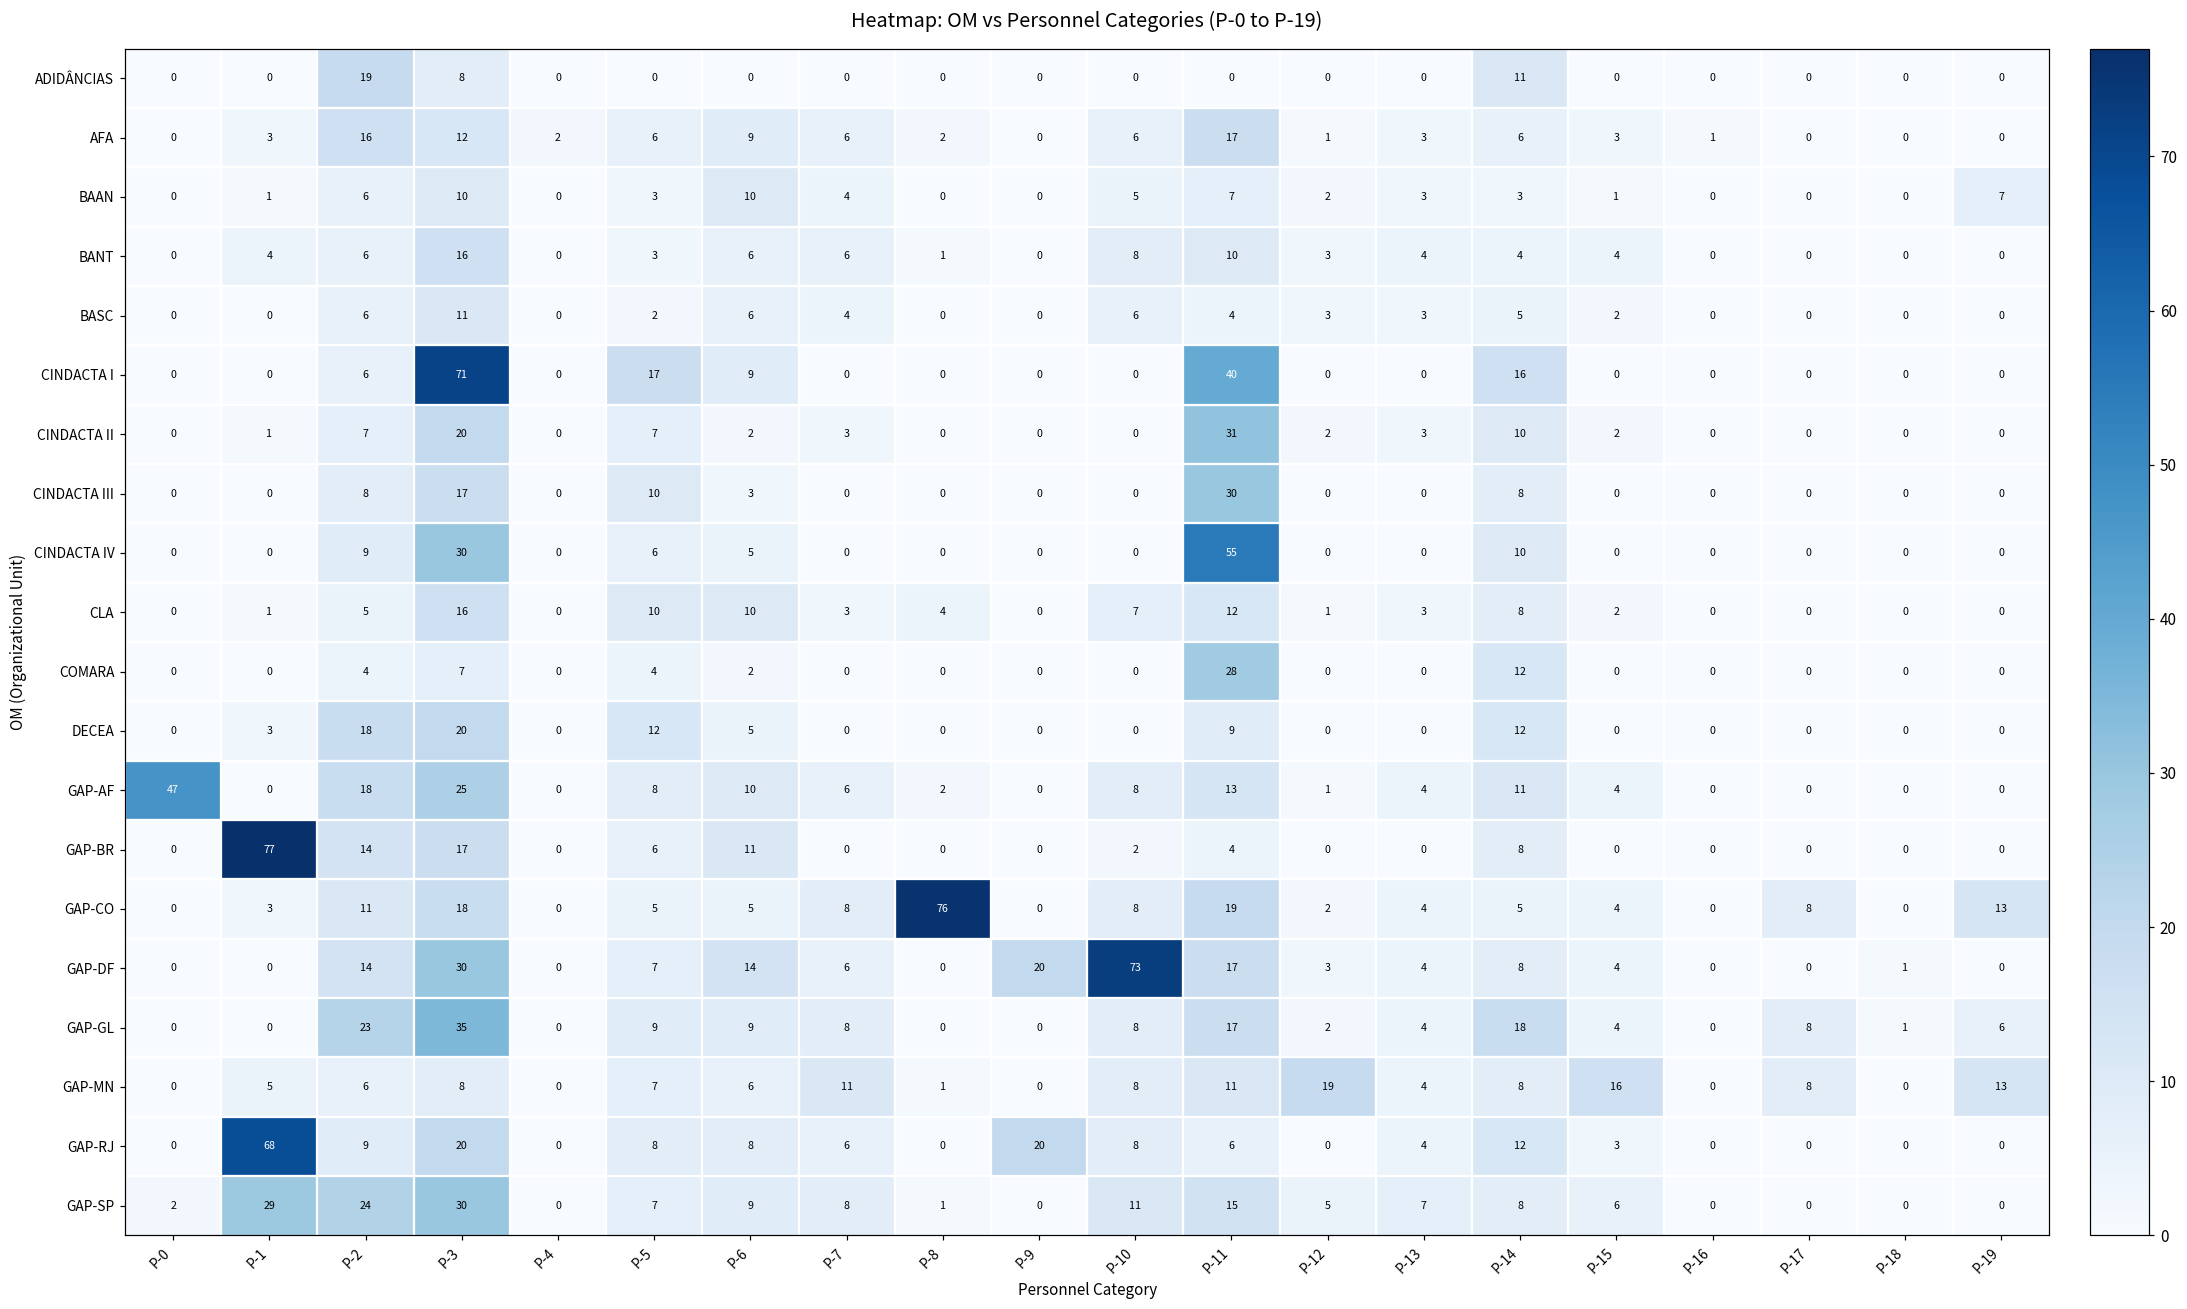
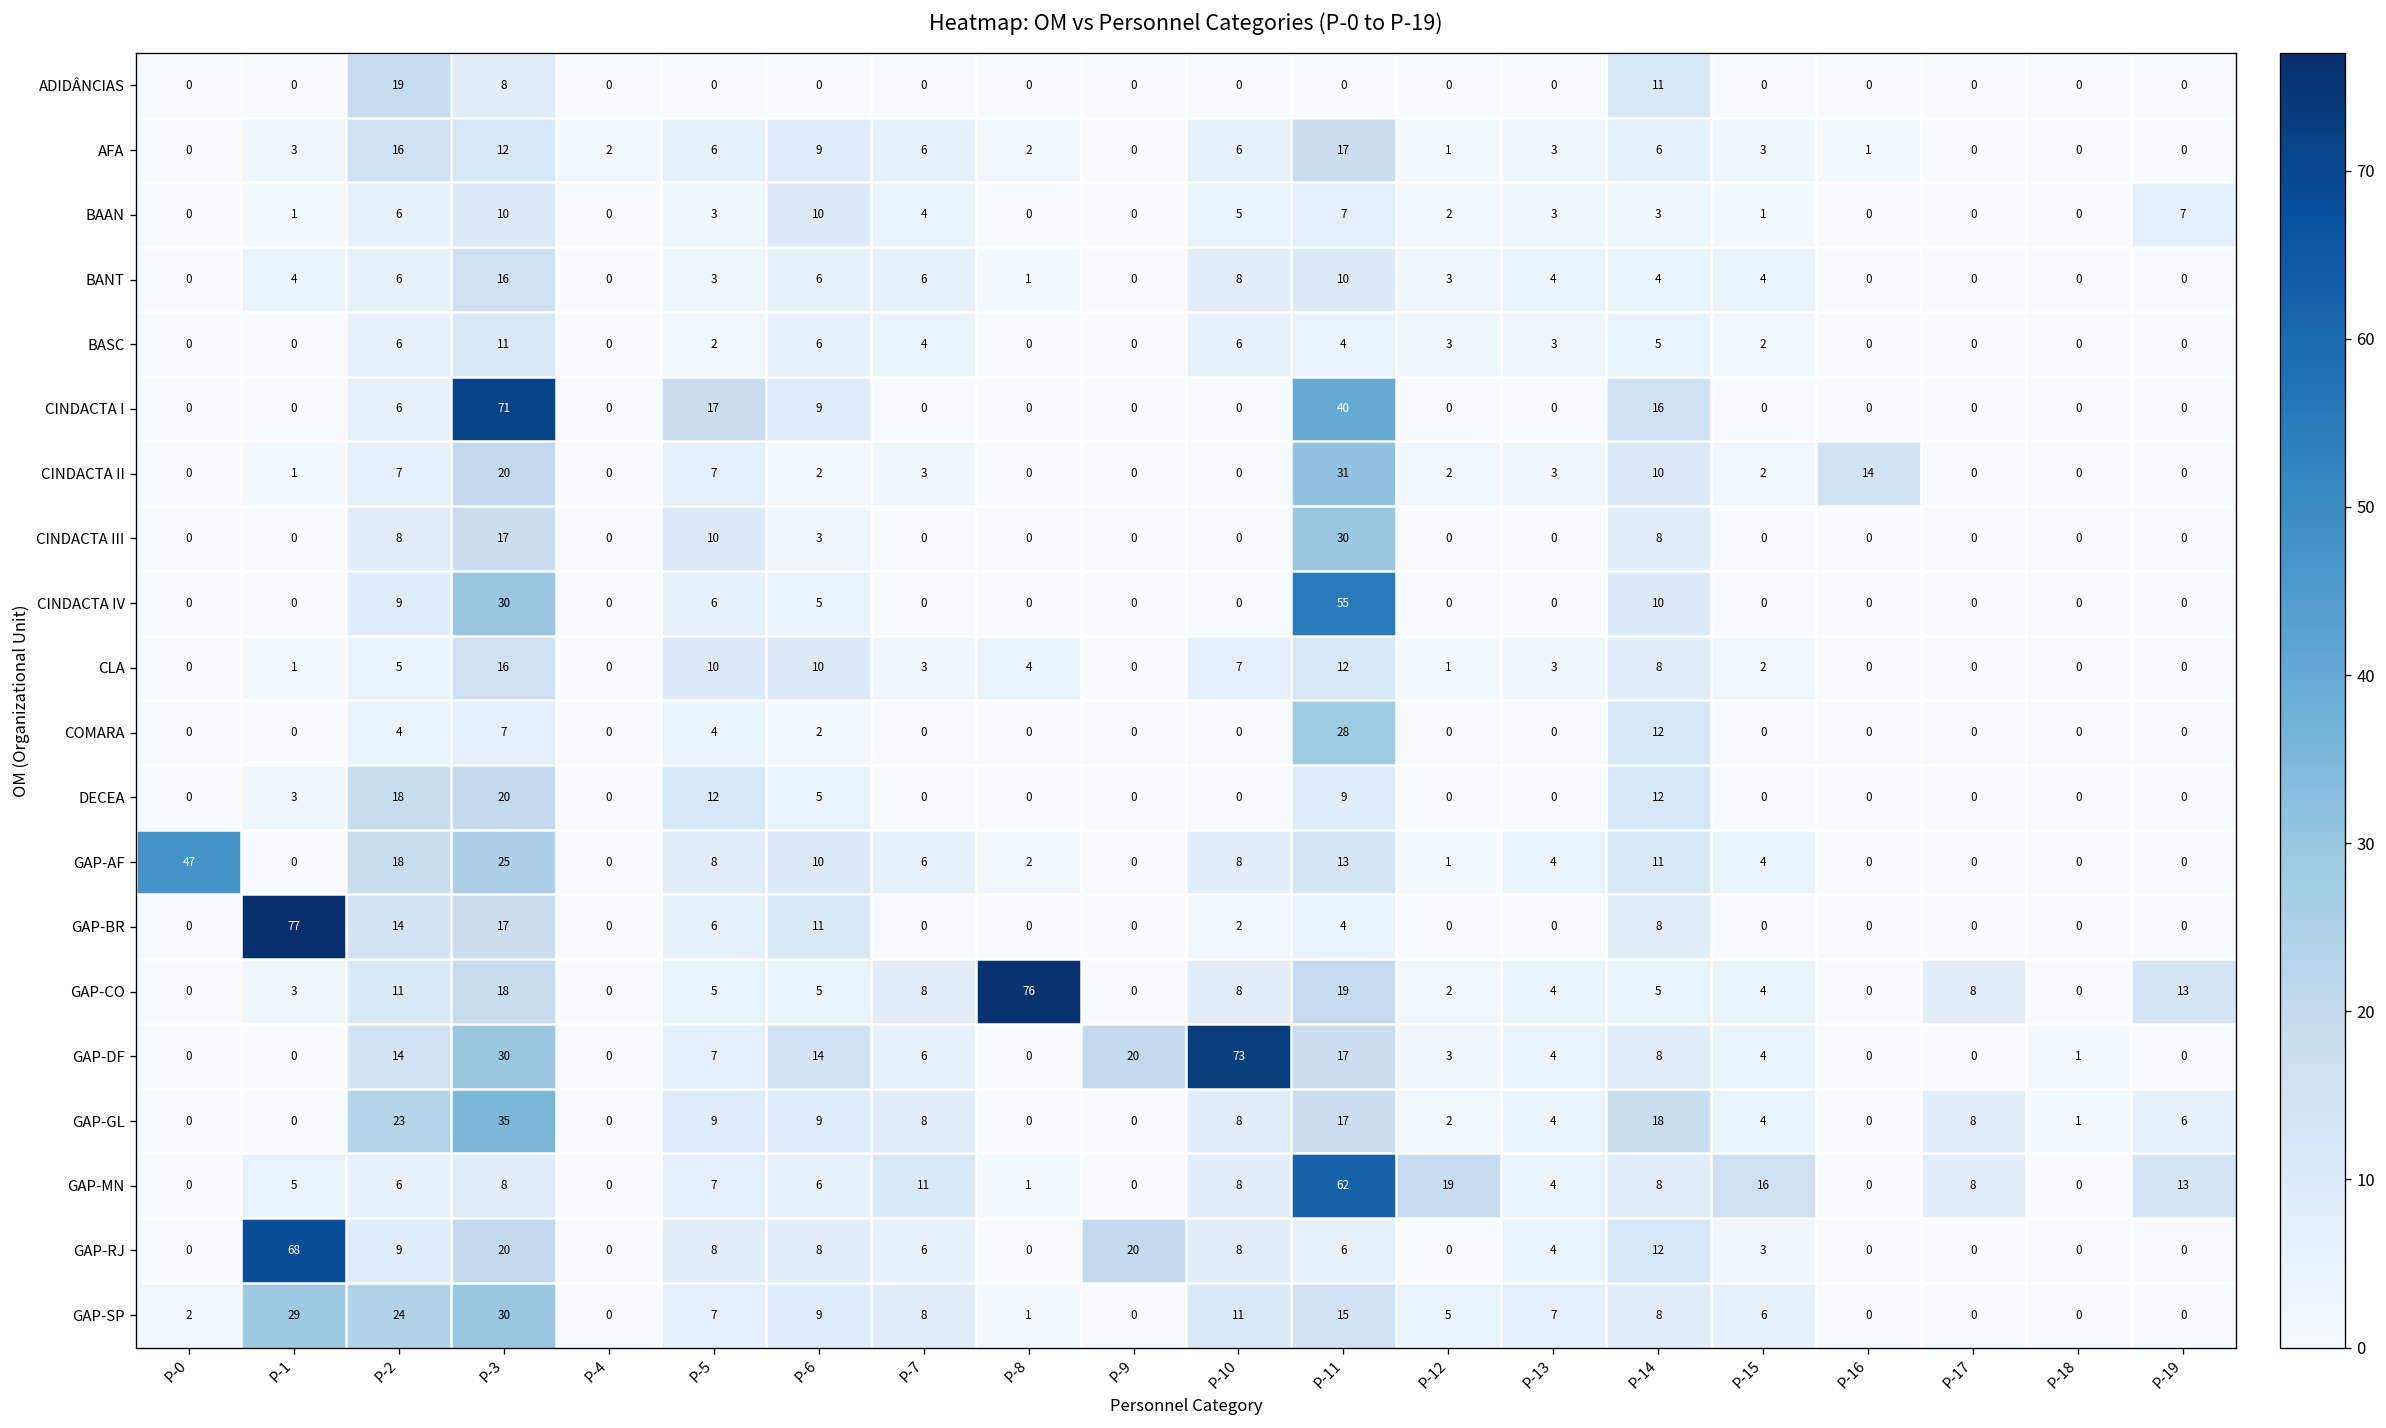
CINDACTA II, P-16: 0 -> 14
GAP-MN, P-11: 11 -> 62
